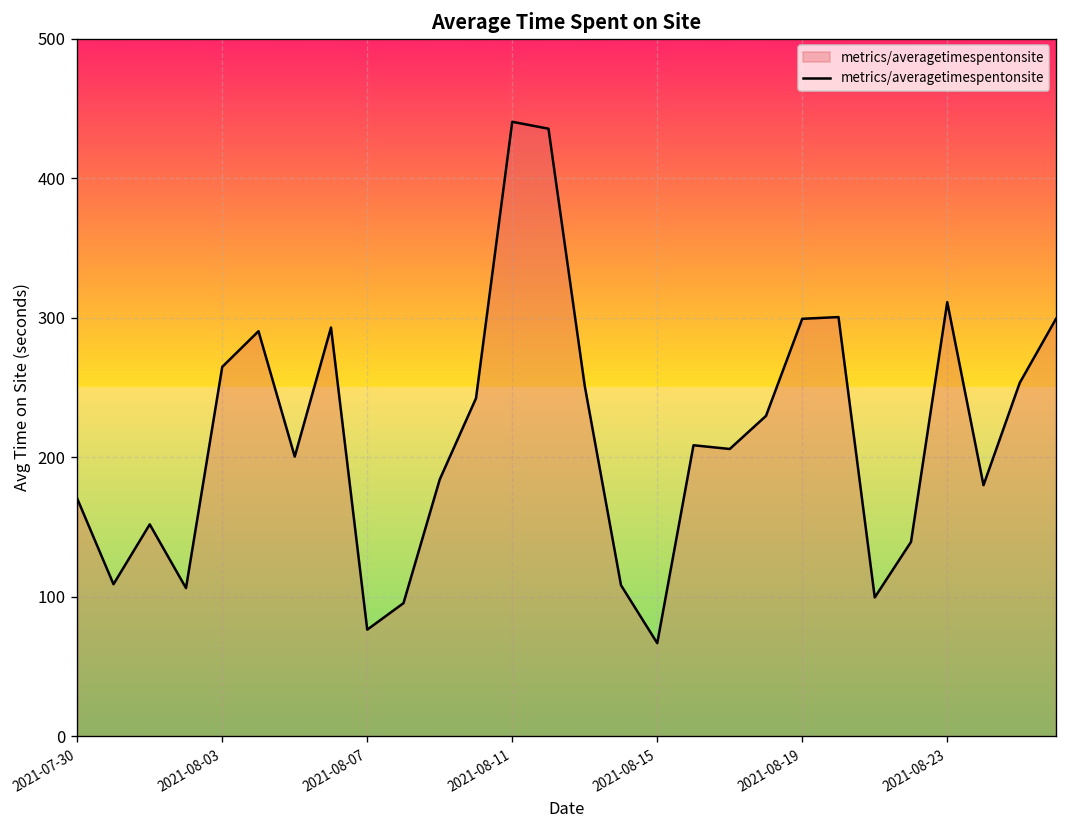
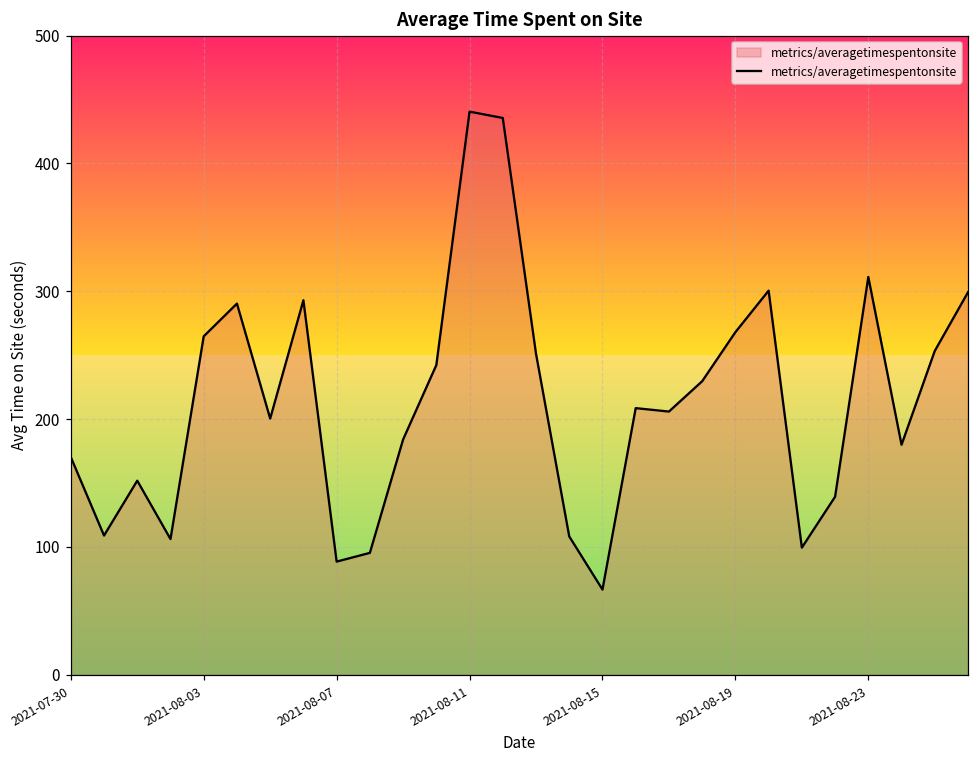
2021-08-07: 76 -> 89
2021-08-19: 299 -> 268
